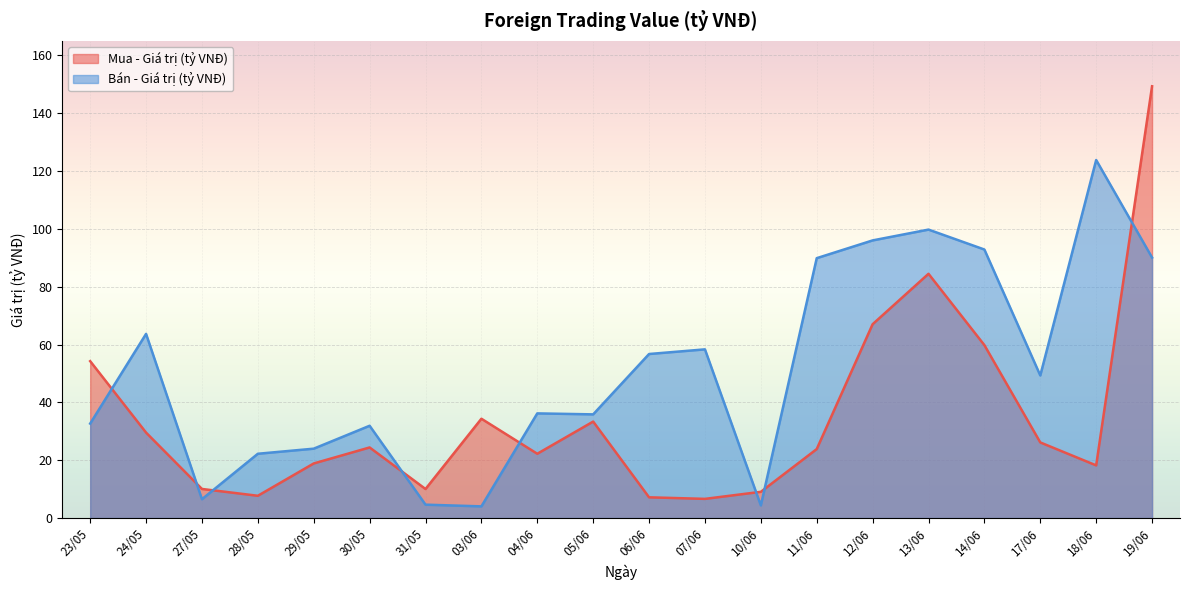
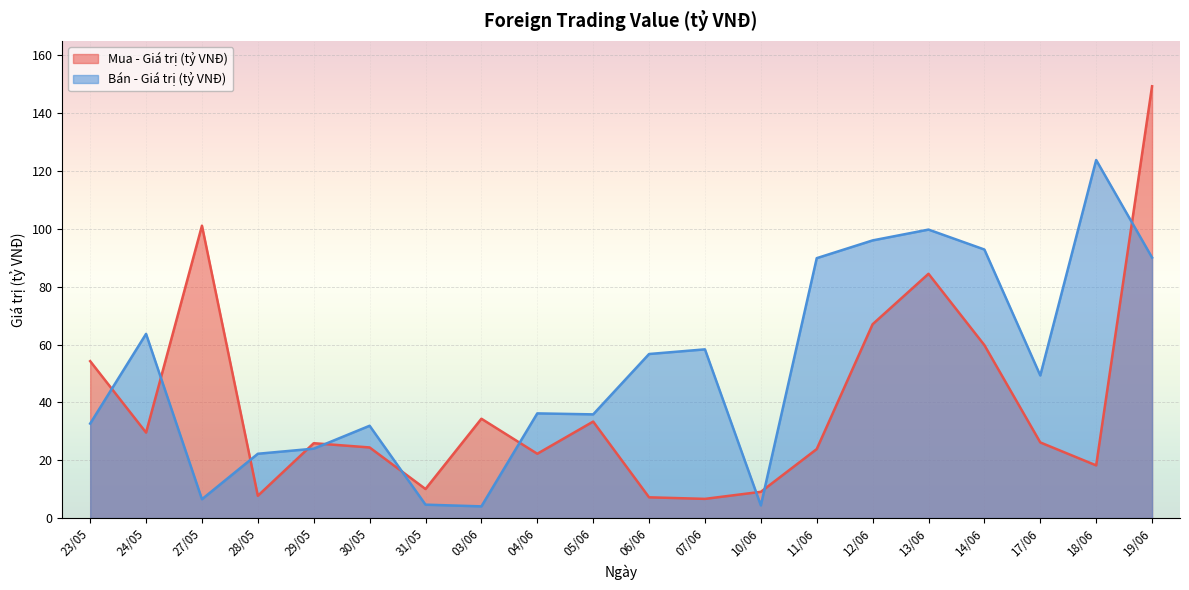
Mua - Giá trị (tỷ VNĐ), 27/05: 10 -> 101
Mua - Giá trị (tỷ VNĐ), 29/05: 19 -> 26
